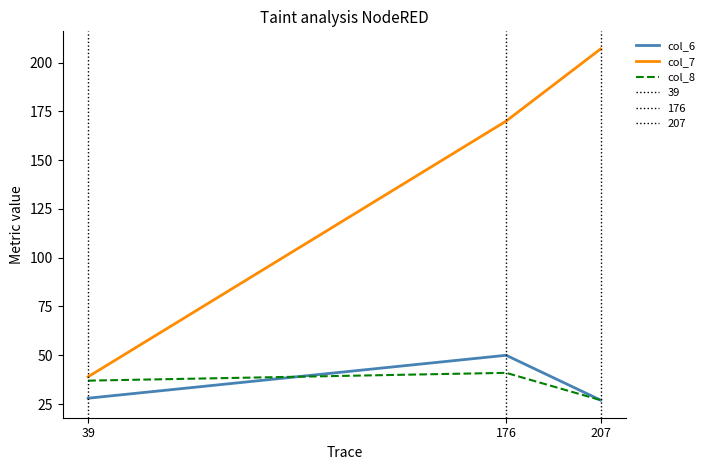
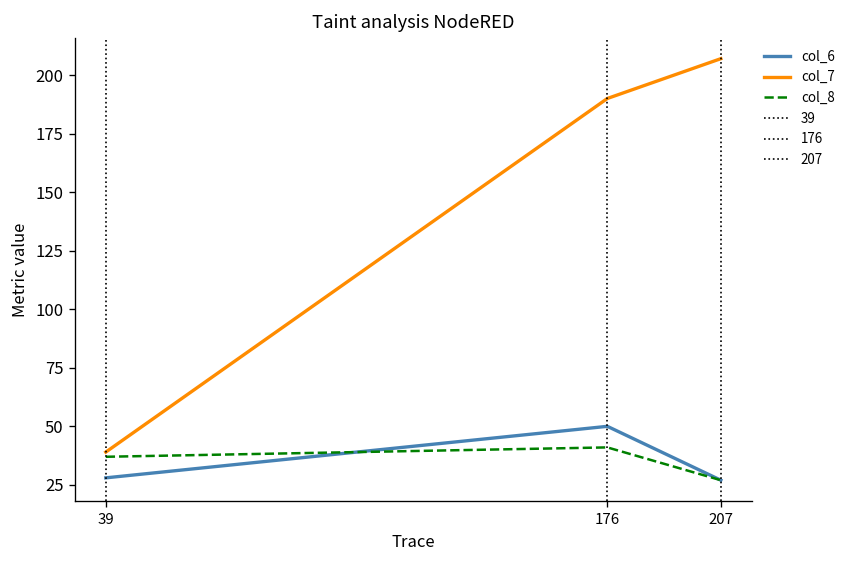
col_7, 176: 170 -> 190
